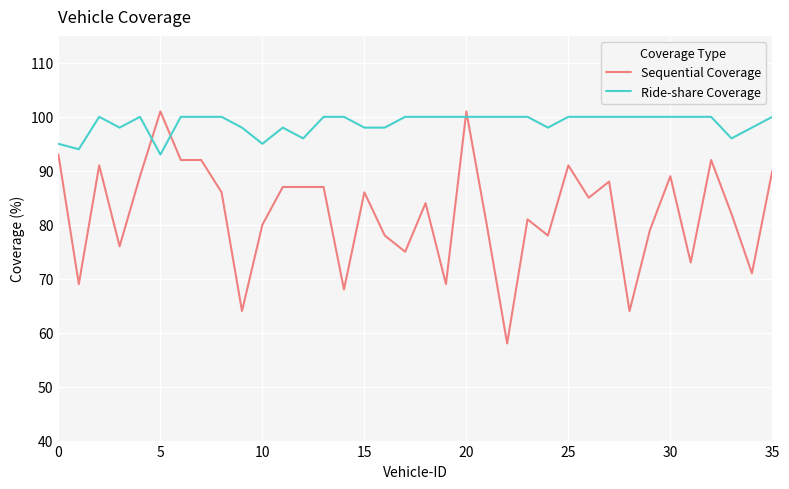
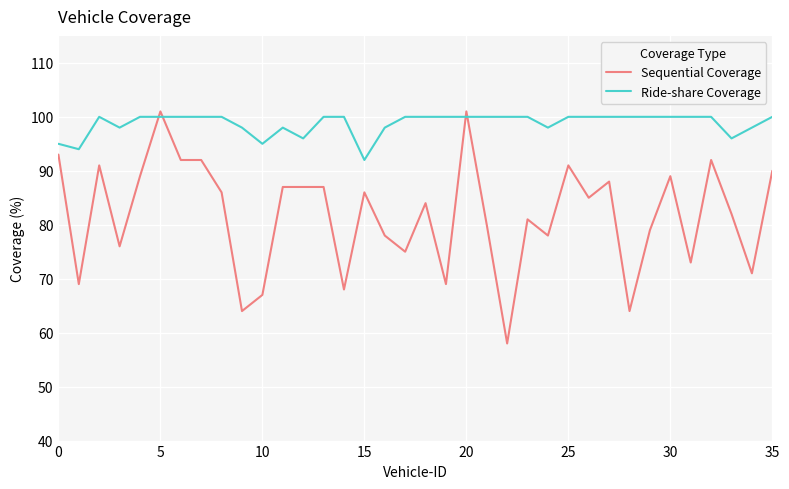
Ride-share Coverage, 5: 93 -> 100
Sequential Coverage, 10: 80 -> 67
Ride-share Coverage, 15: 98 -> 92
